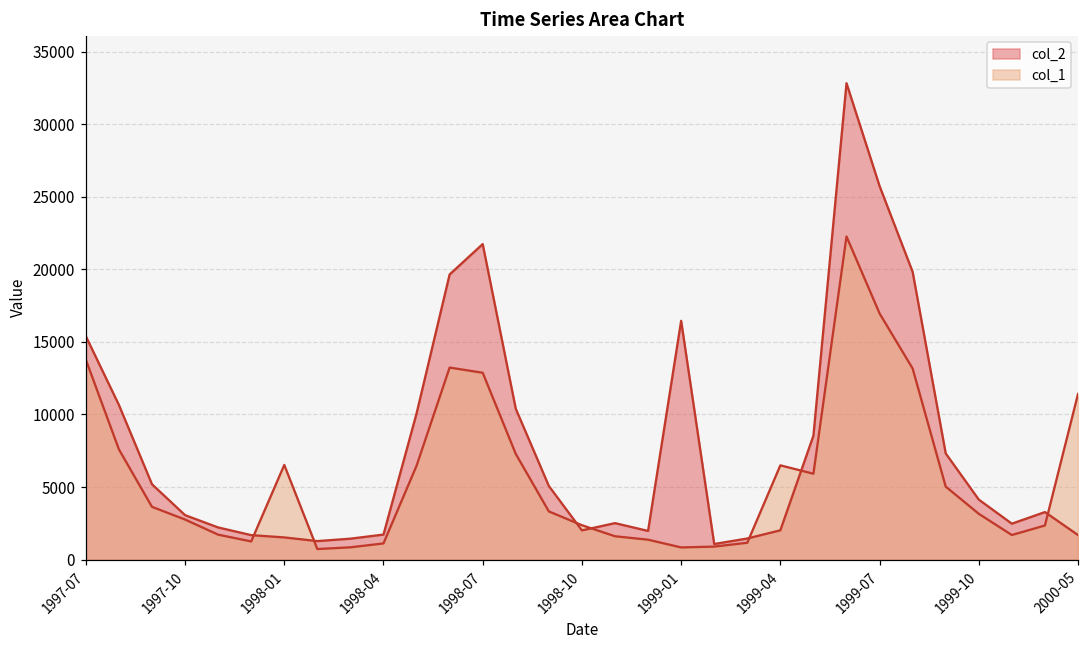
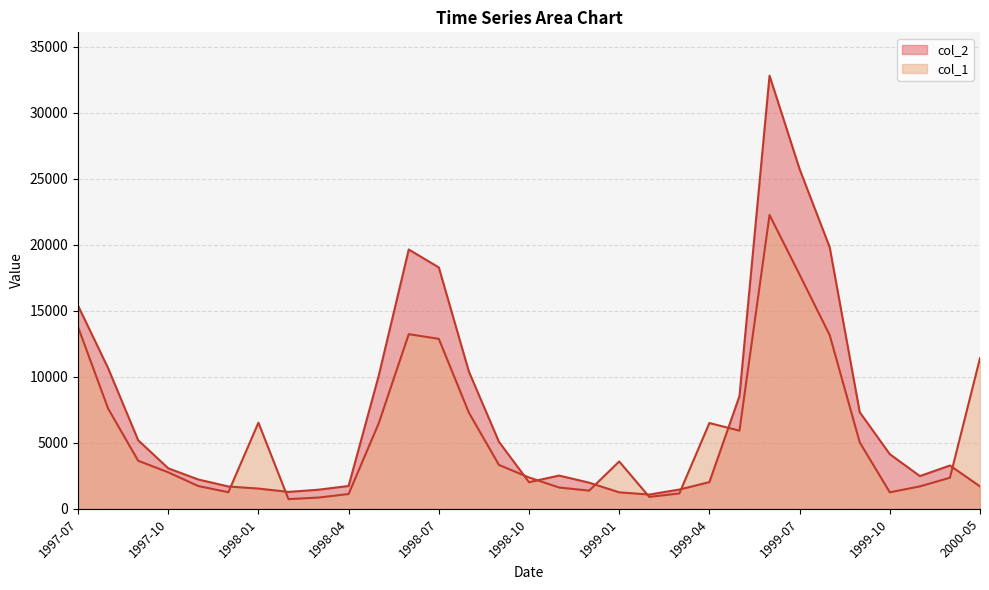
col_2, 1998-07: 21700 -> 18300
col_2, 1999-01: 16500 -> 1200
col_1, 1999-01: 800 -> 3600
col_1, 1999-07: 17000 -> 17700
col_1, 1999-10: 3200 -> 1200
